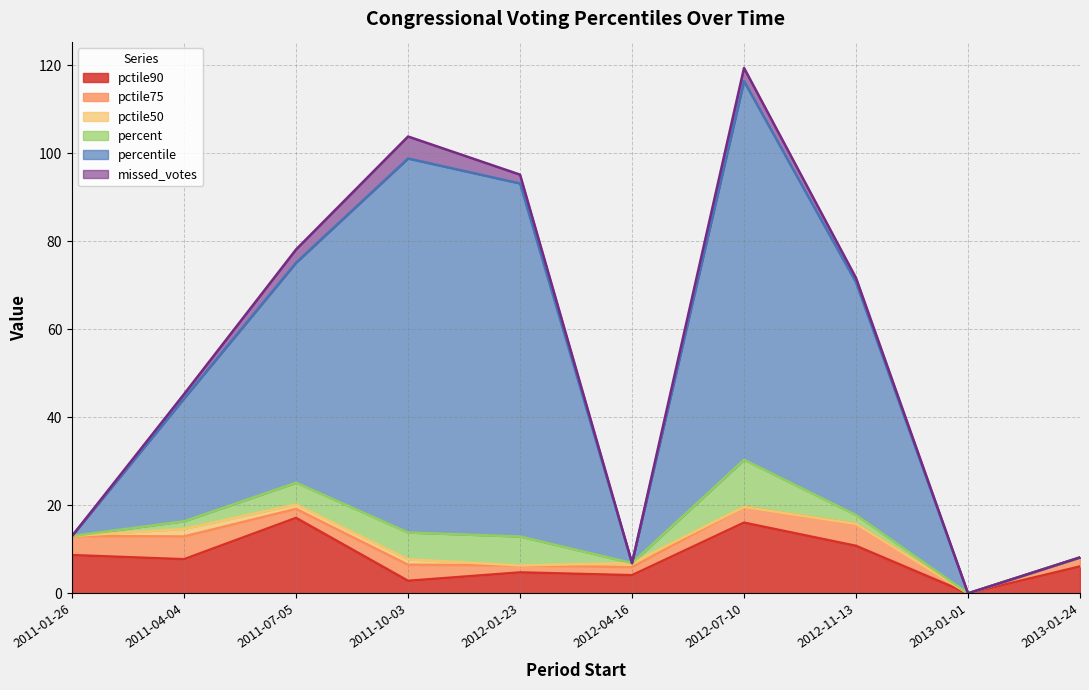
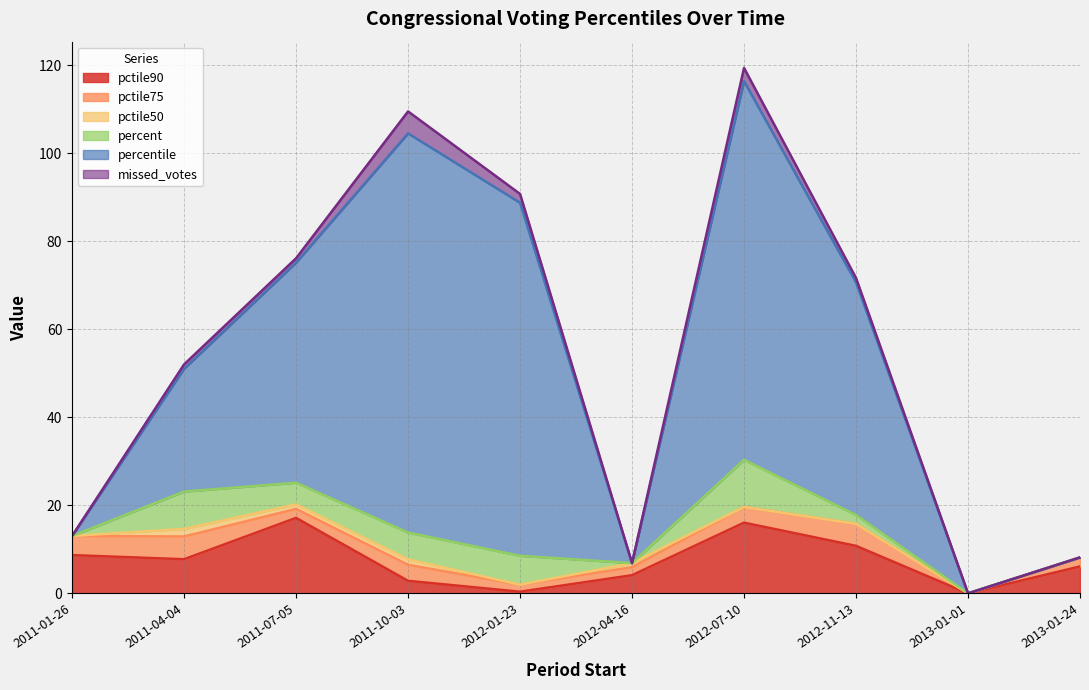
percent, 2011-04-04: 2 -> 8
missed_votes, 2011-07-05: 3 -> 1
percentile, 2011-10-03: 85 -> 91
pctile90, 2012-01-23: 5 -> 0
